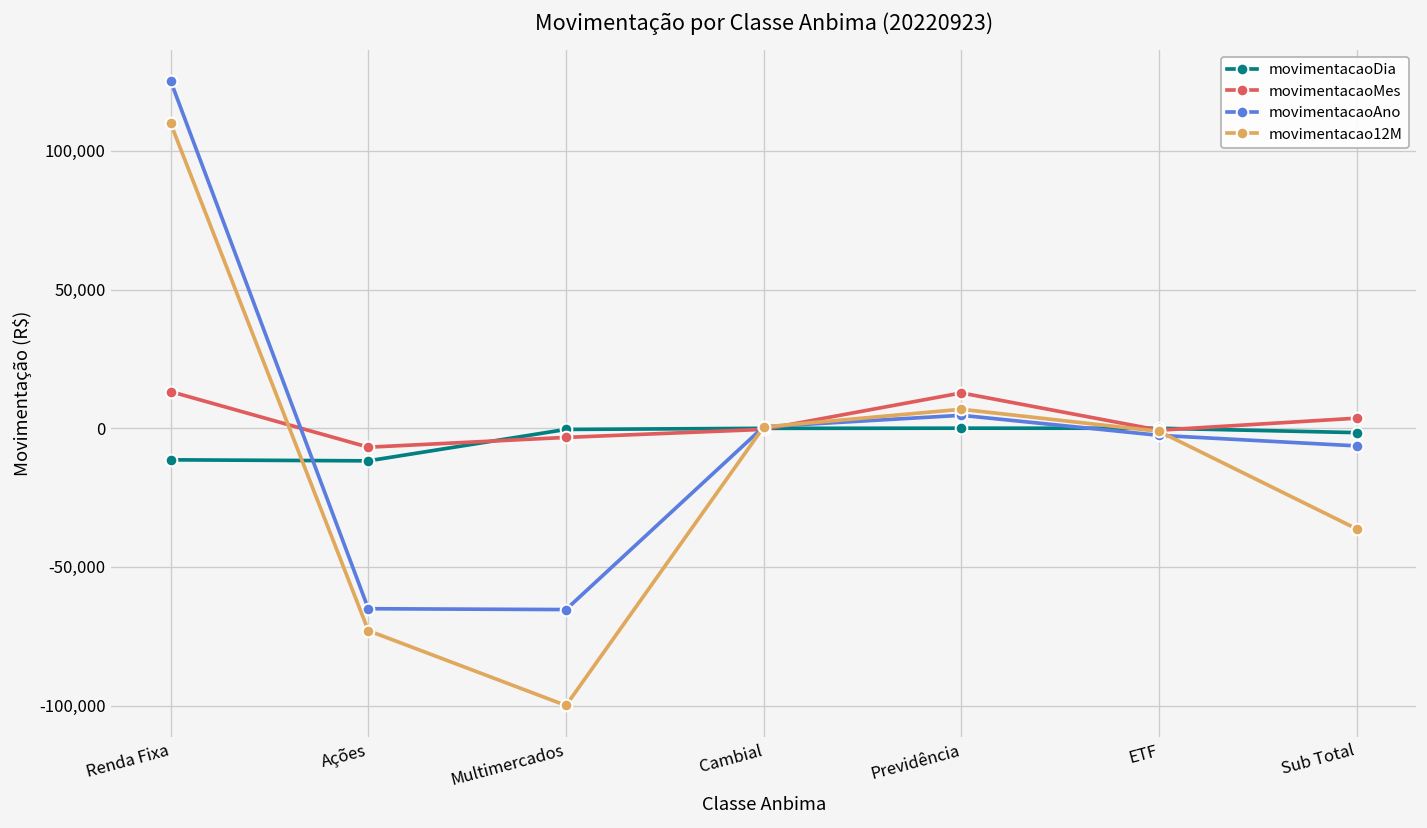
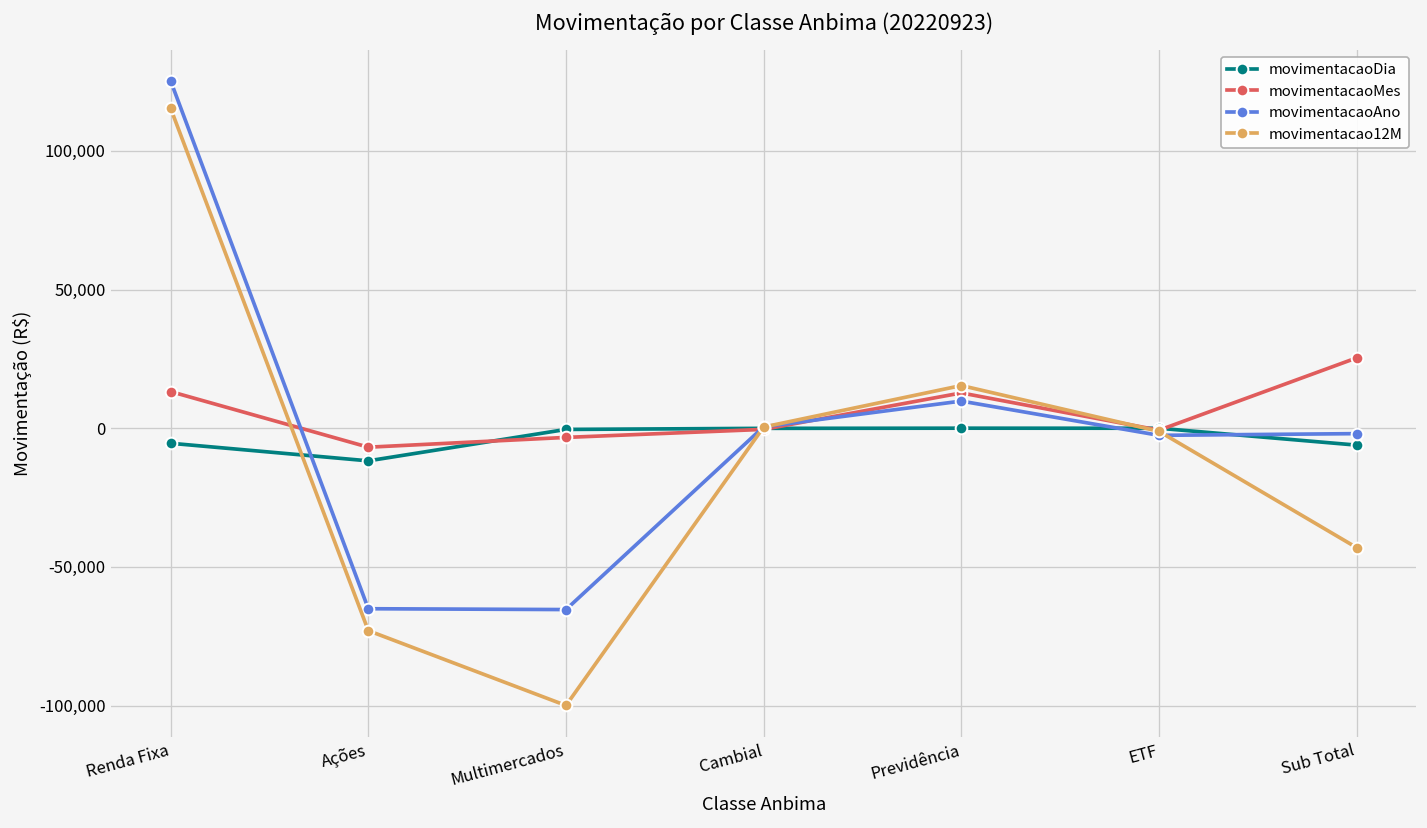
movimentacaoDia, Renda Fixa: -11,000 -> -5,000
movimentacao12M, Renda Fixa: 110,000 -> 115,000
movimentacaoAno, Previdência: 5,000 -> 10,000
movimentacao12M, Previdência: 7,000 -> 15,000
movimentacaoDia, Sub Total: -2,000 -> -6,000
movimentacaoMes, Sub Total: 4,000 -> 25,000
movimentacaoAno, Sub Total: -6,000 -> -2,000
movimentacao12M, Sub Total: -36,000 -> -43,000
